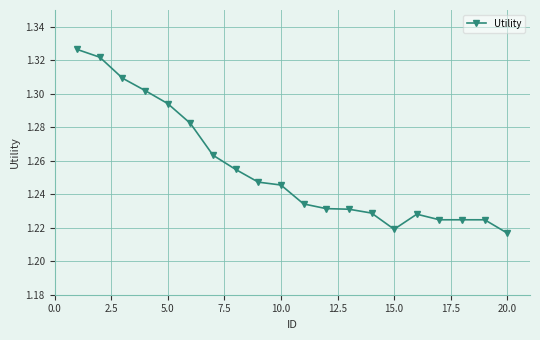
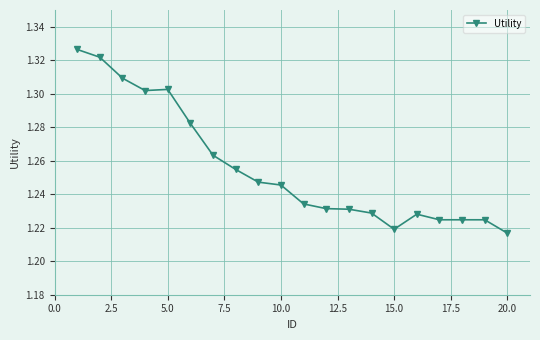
5.0: 1.294 -> 1.303
